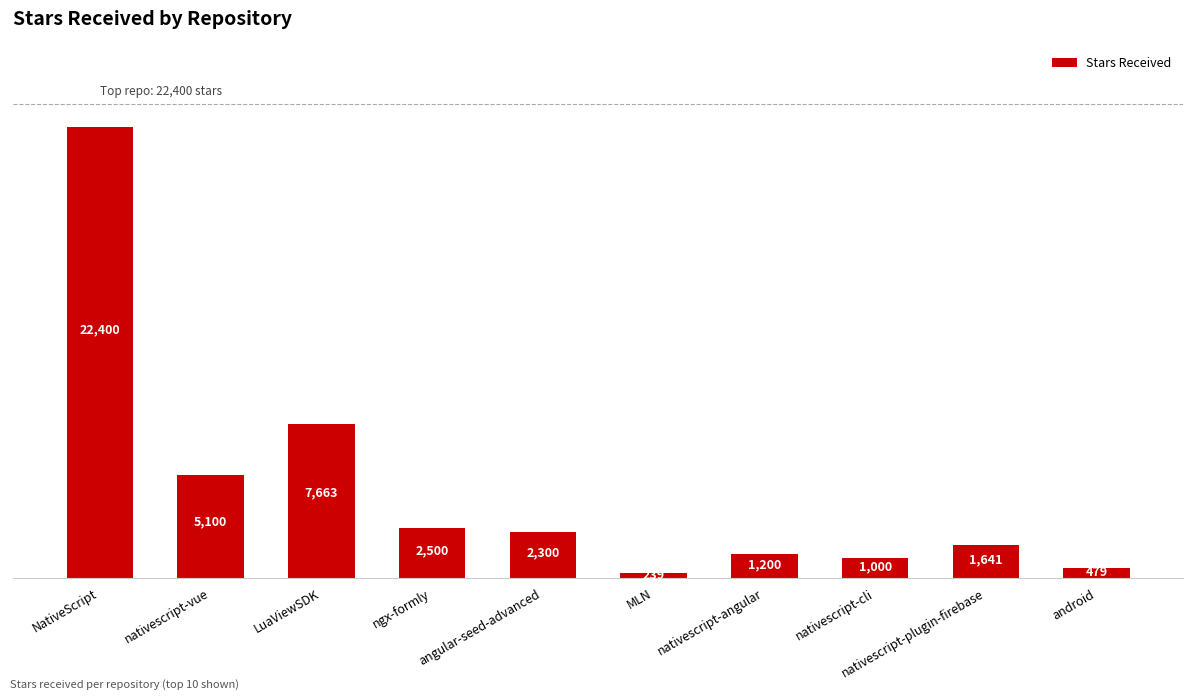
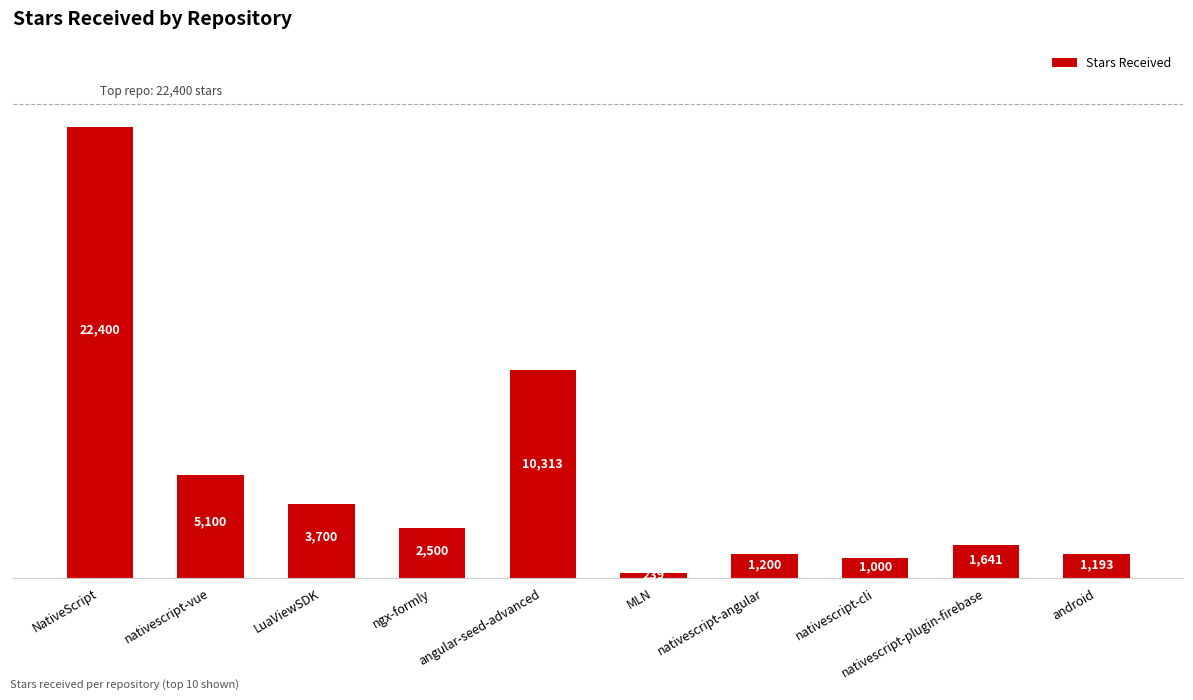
LuaViewSDK: 7,663 -> 3,700
angular-seed-advanced: 2,300 -> 10,313
android: 479 -> 1,193
